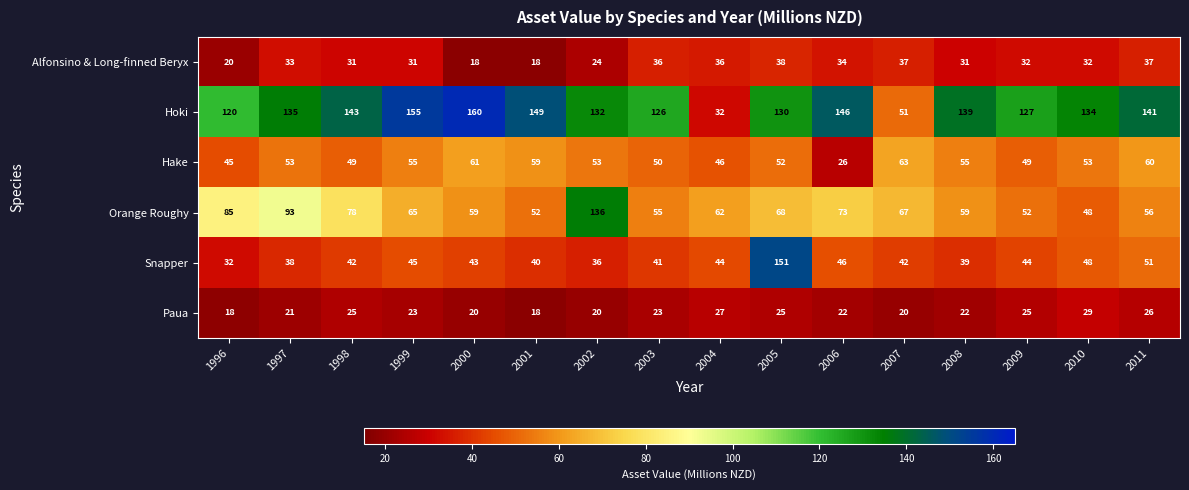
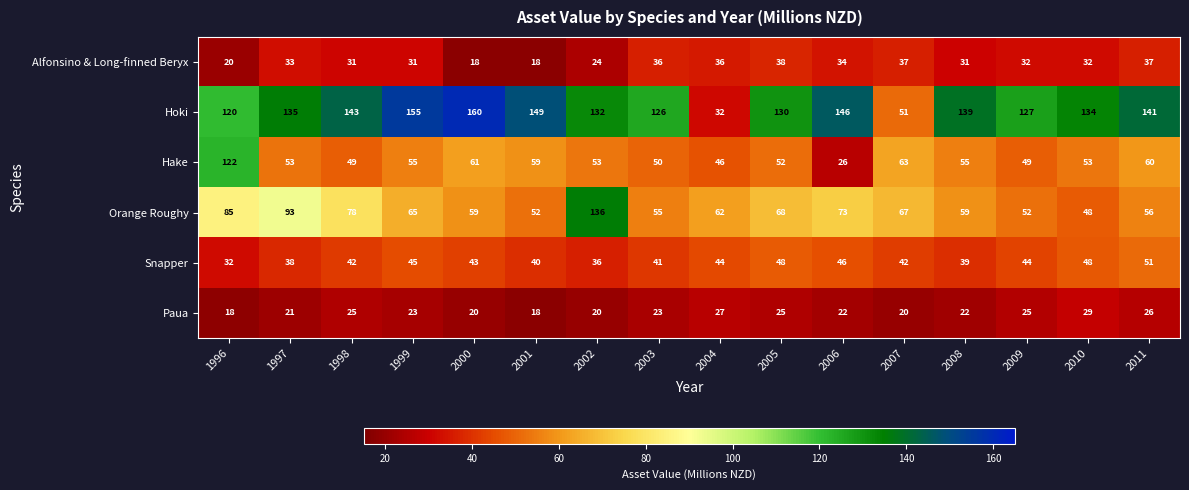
Hake, 1996: 45 -> 122
Snapper, 2005: 151 -> 48
